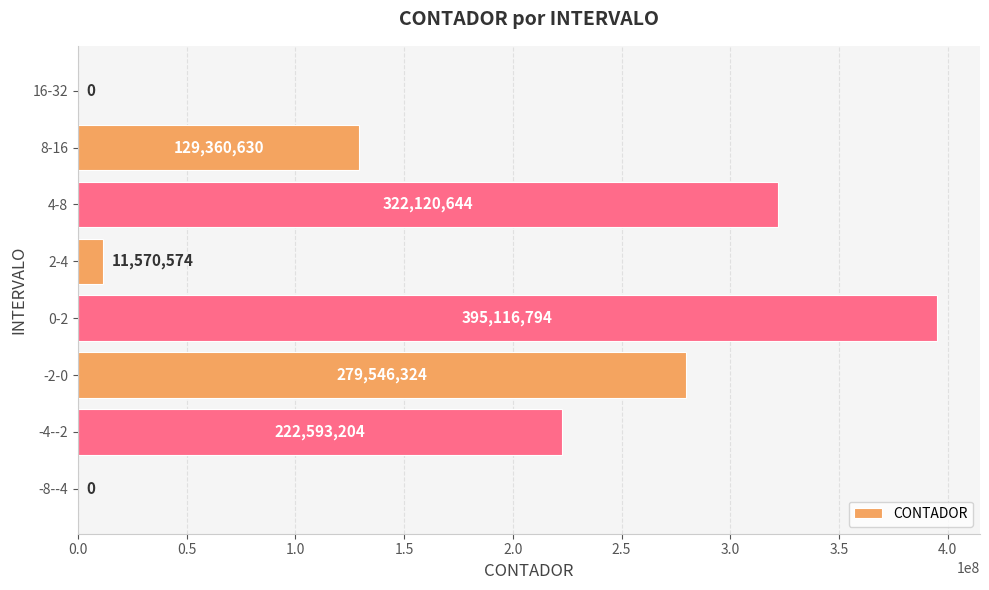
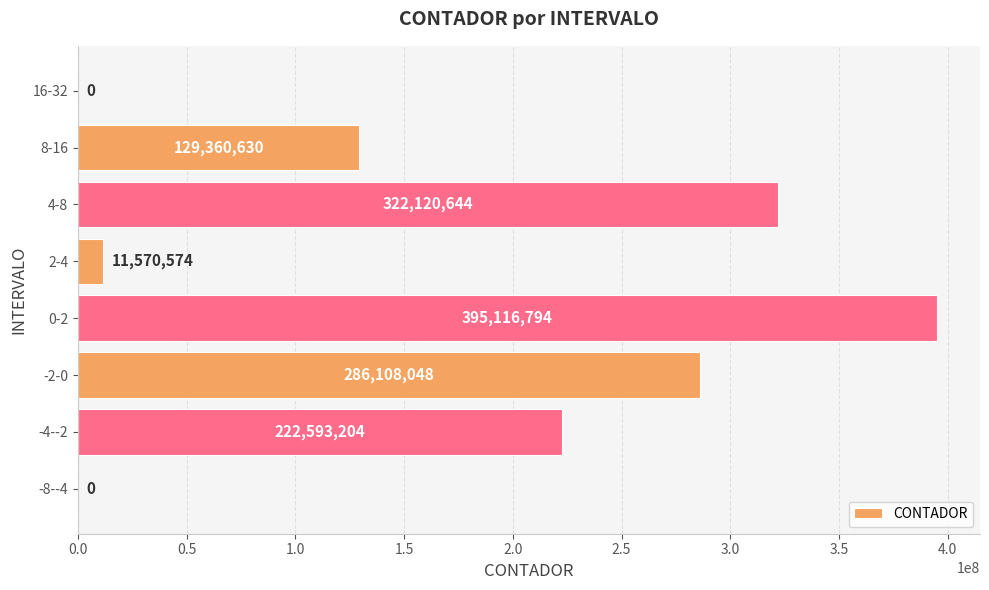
-2-0: 279,546,324 -> 286,108,048
